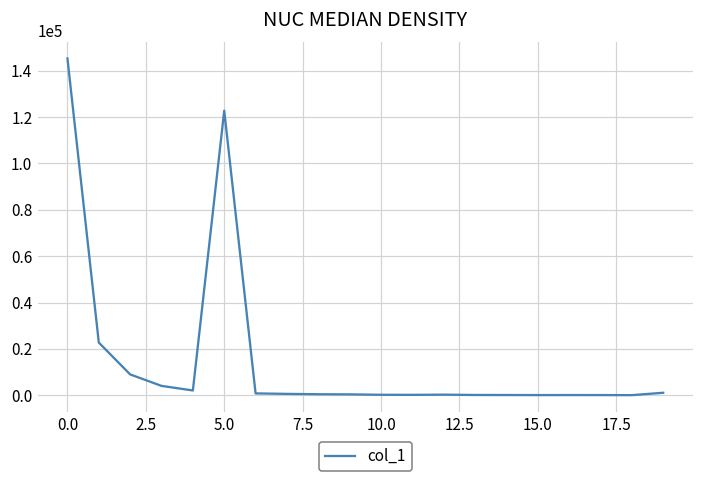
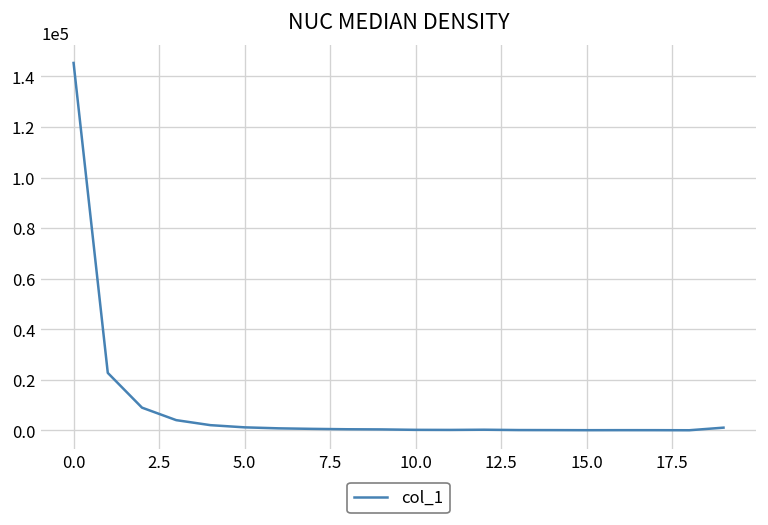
5.0: 123000 -> 1000
